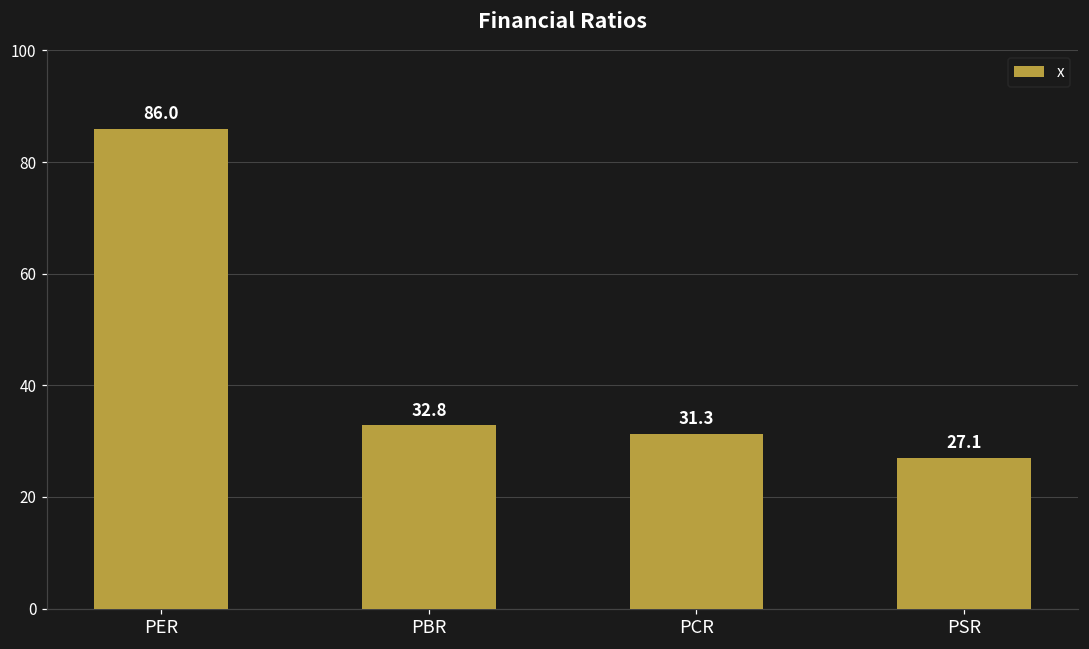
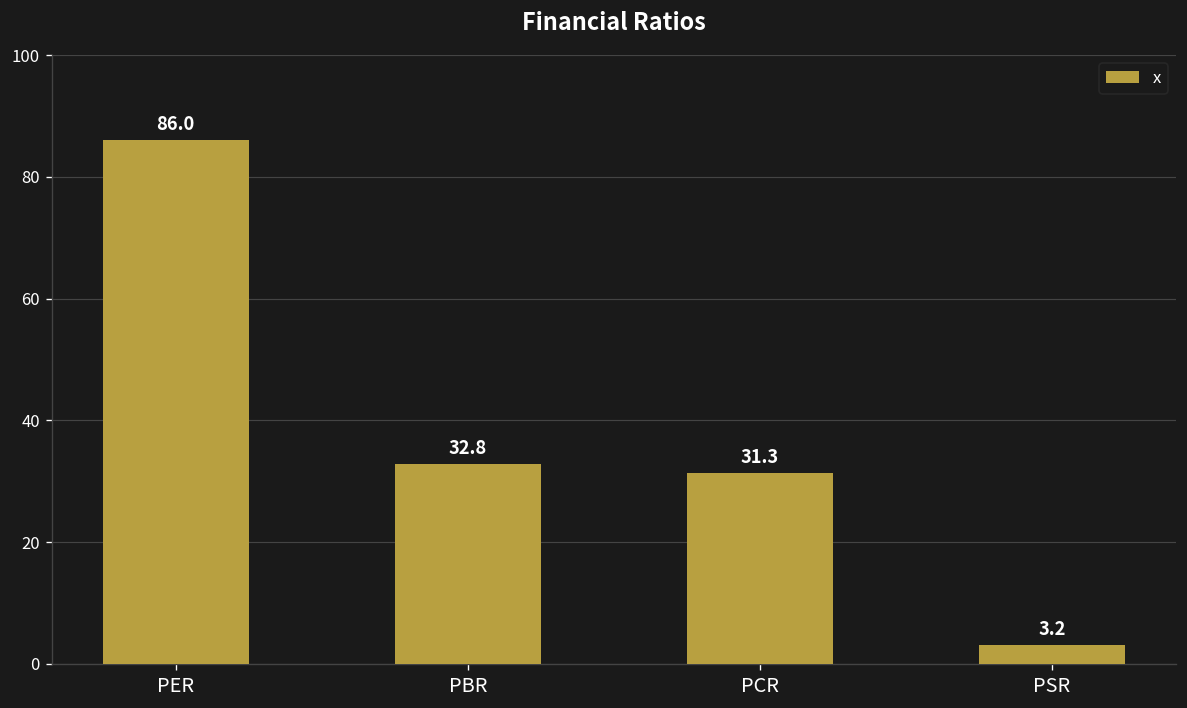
PSR: 27.1 -> 3.2
